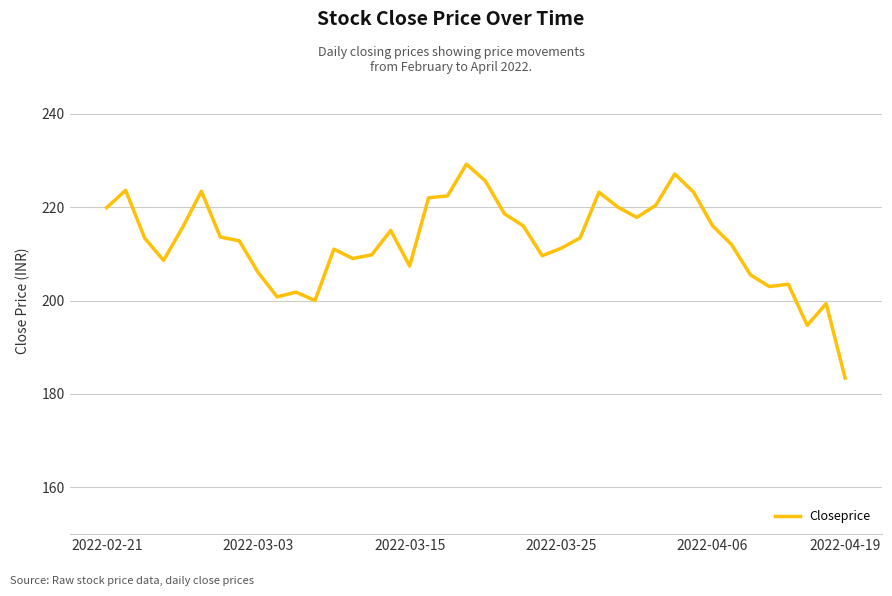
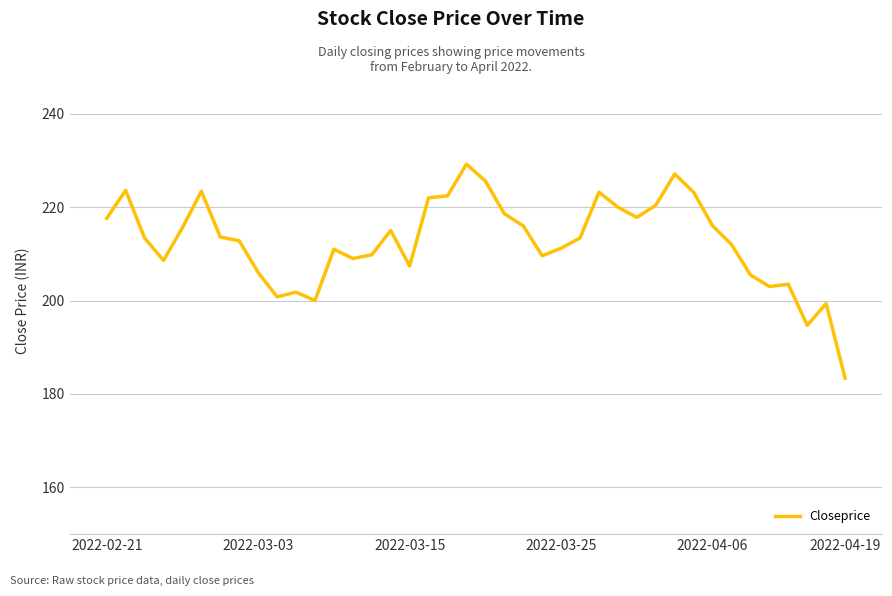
2022-02-21: 220 -> 218
